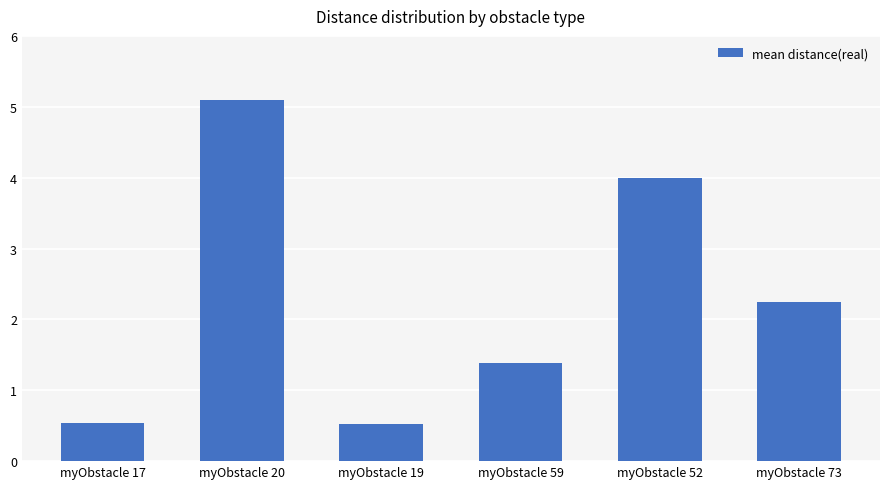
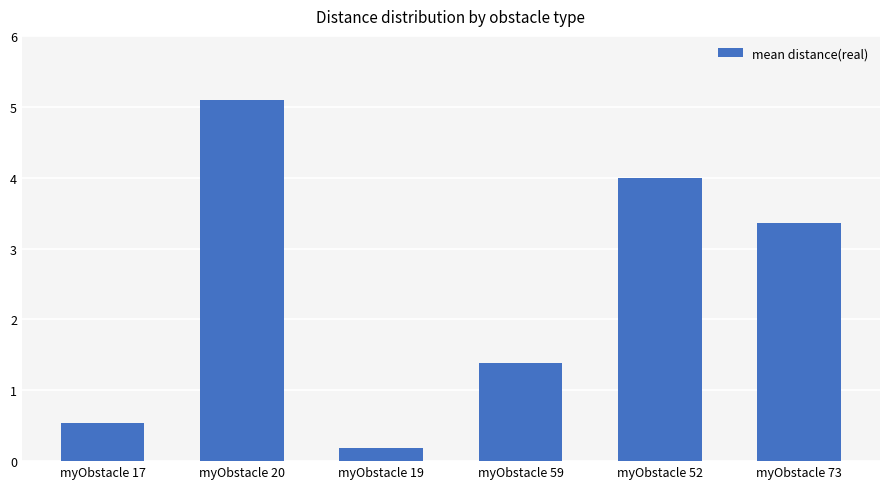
myObstacle 19: 0.5 -> 0.2
myObstacle 73: 2.3 -> 3.4
